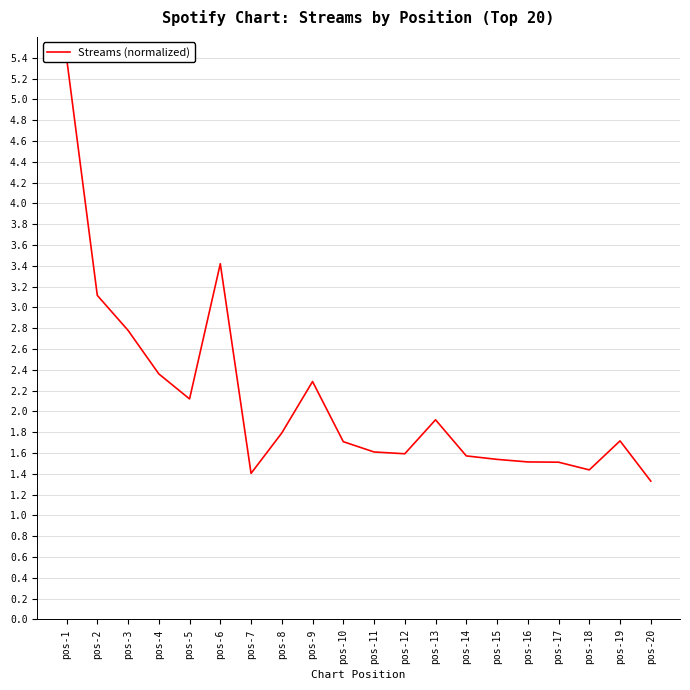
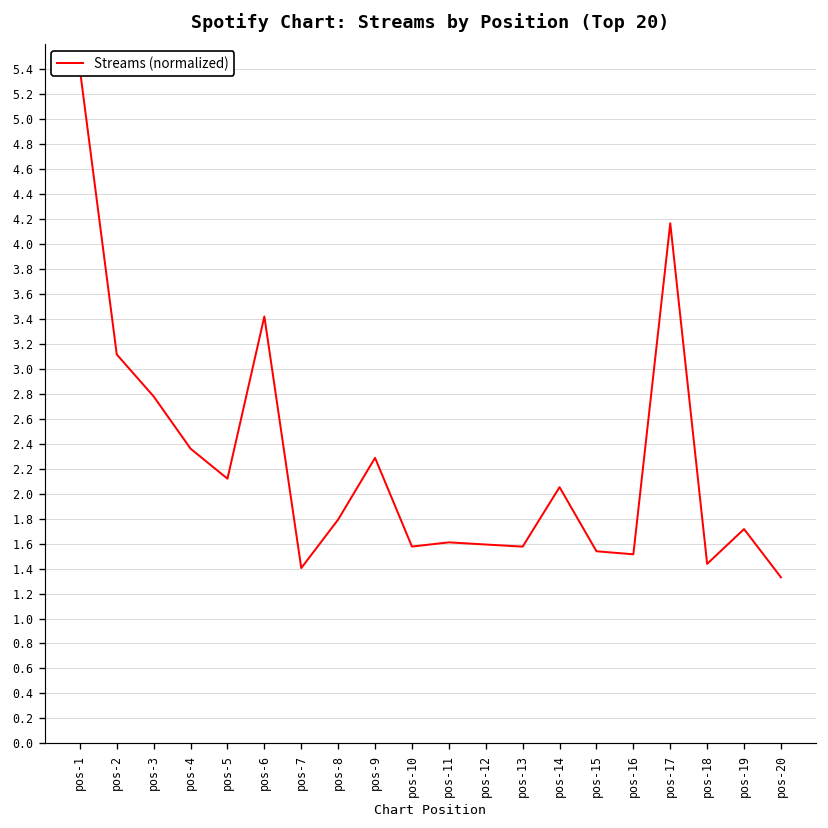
pos-10: 1.71 -> 1.58
pos-13: 1.92 -> 1.58
pos-14: 1.57 -> 2.05
pos-17: 1.51 -> 4.17
